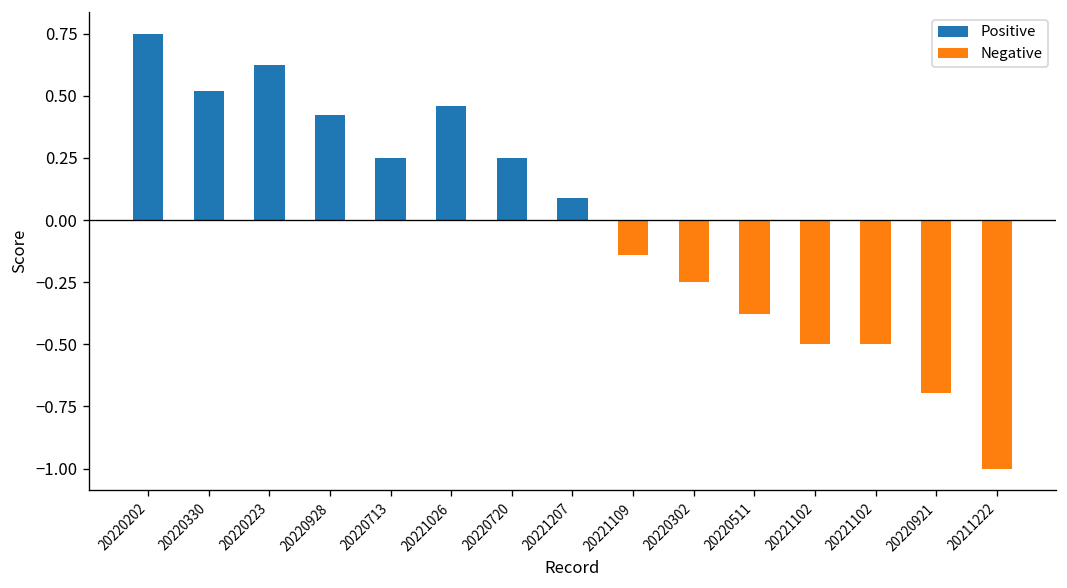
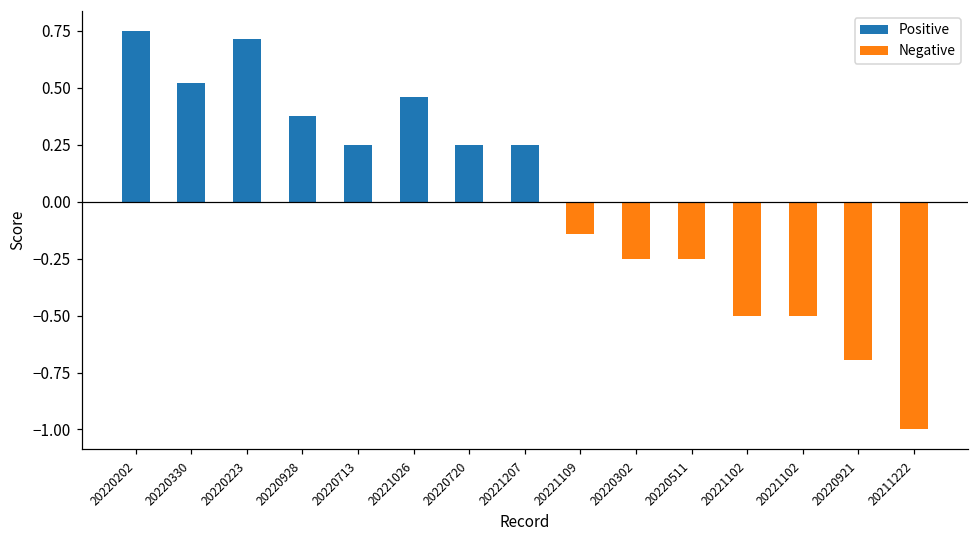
Positive, 20220223: 0.63 -> 0.71
Positive, 20220928: 0.42 -> 0.38
Positive, 20221207: 0.09 -> 0.25
Negative, 20220511: -0.38 -> -0.25
